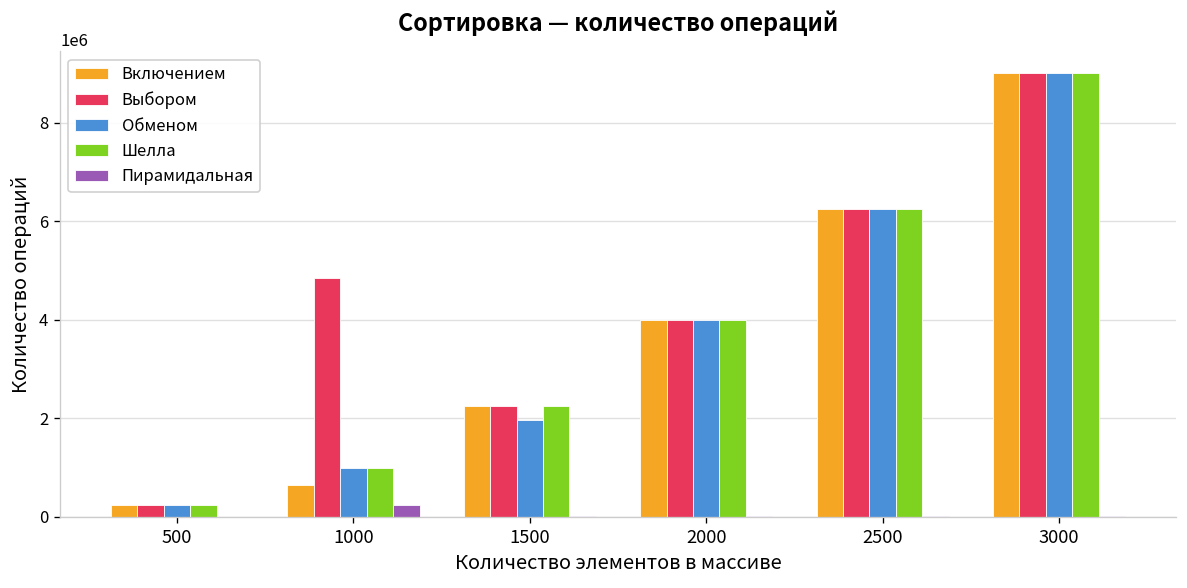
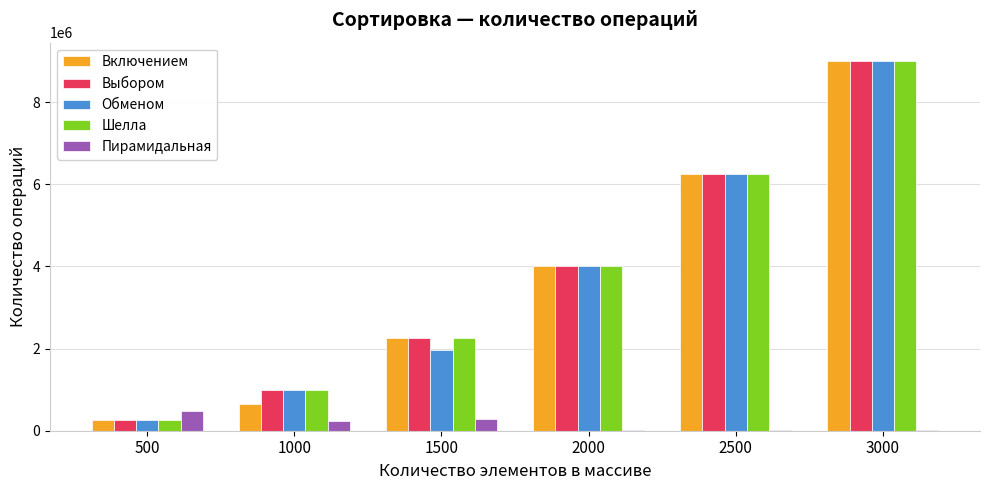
Пирамидальная, 500: 0 -> 500000
Выбором, 1000: 4900000 -> 1000000
Пирамидальная, 1500: 0 -> 300000
